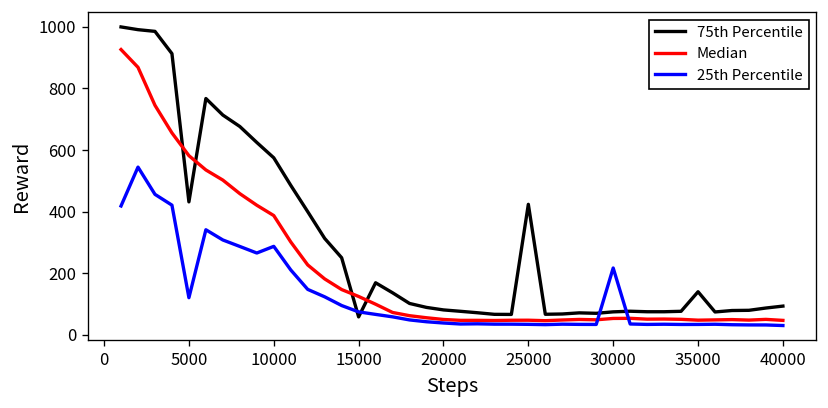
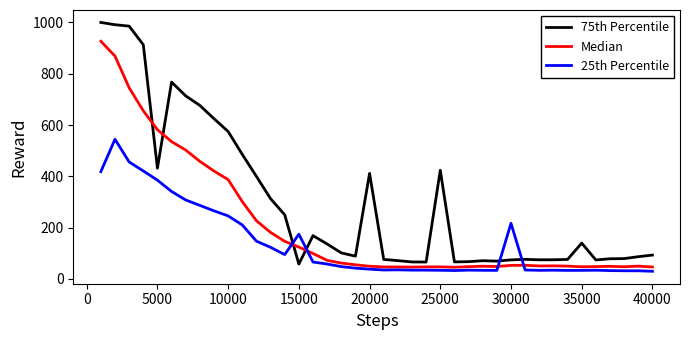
25th Percentile, 5000: 120 -> 390
25th Percentile, 10000: 290 -> 250
25th Percentile, 15000: 70 -> 170
75th Percentile, 20000: 80 -> 410
